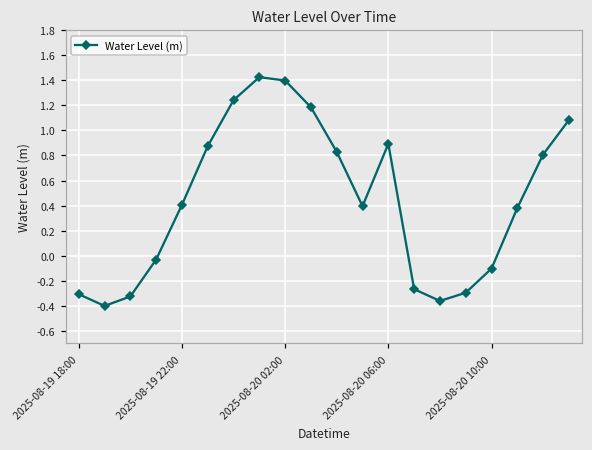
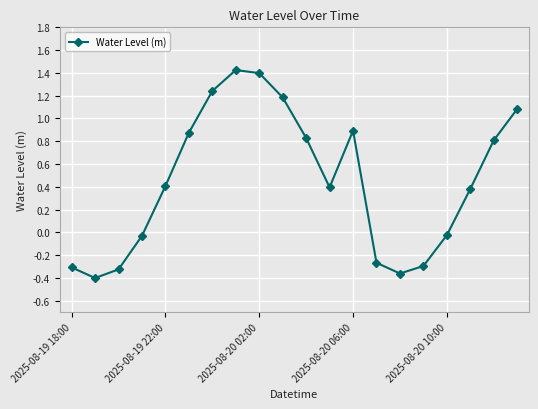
2025-08-20 10:00: -0.10 -> -0.02
